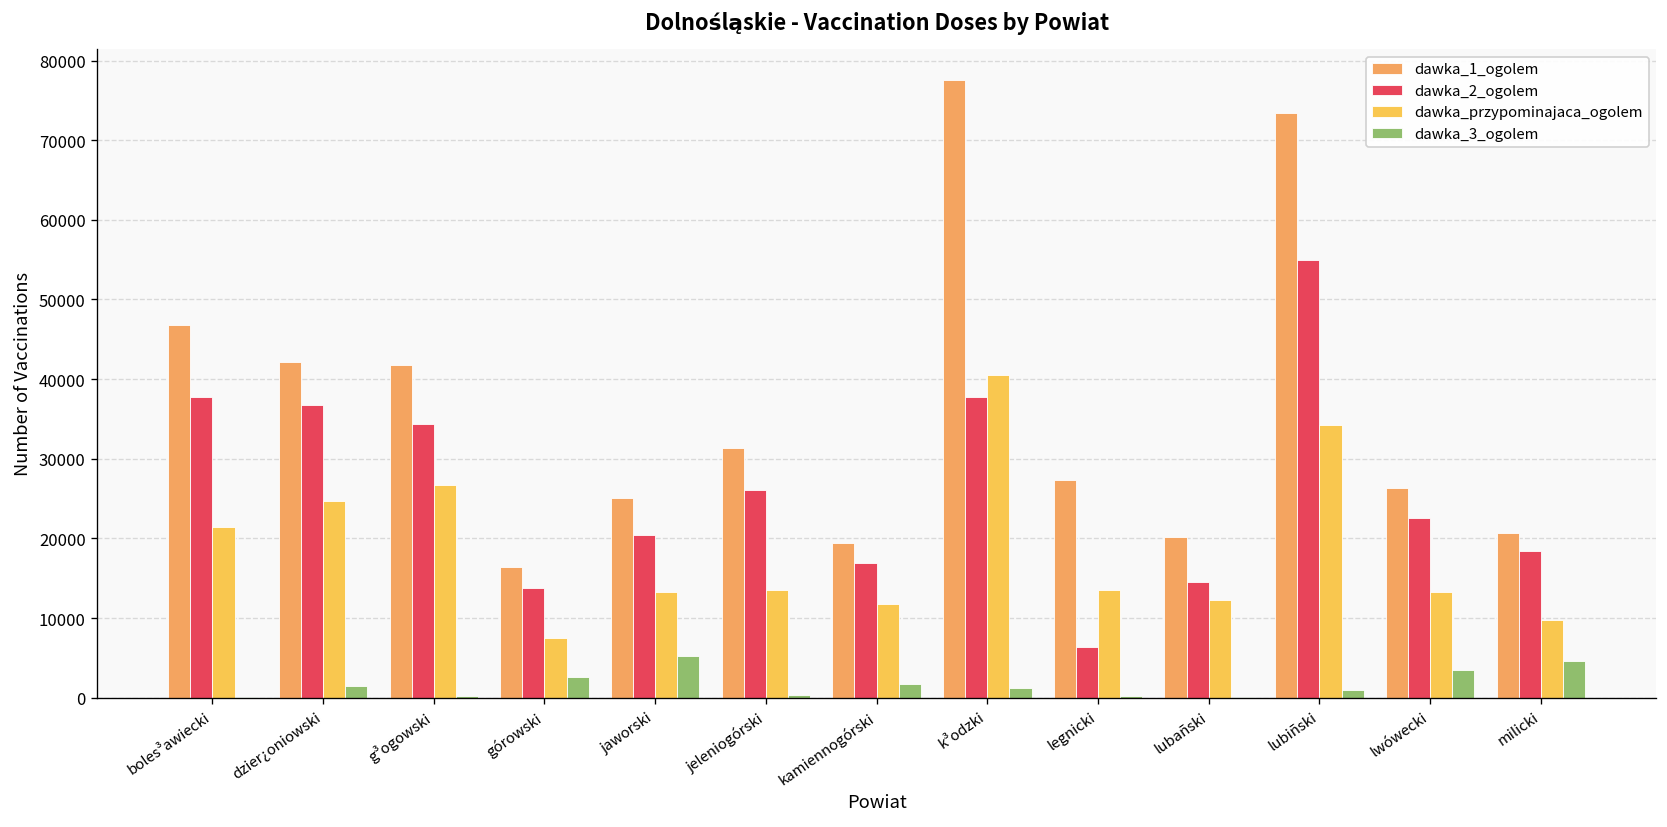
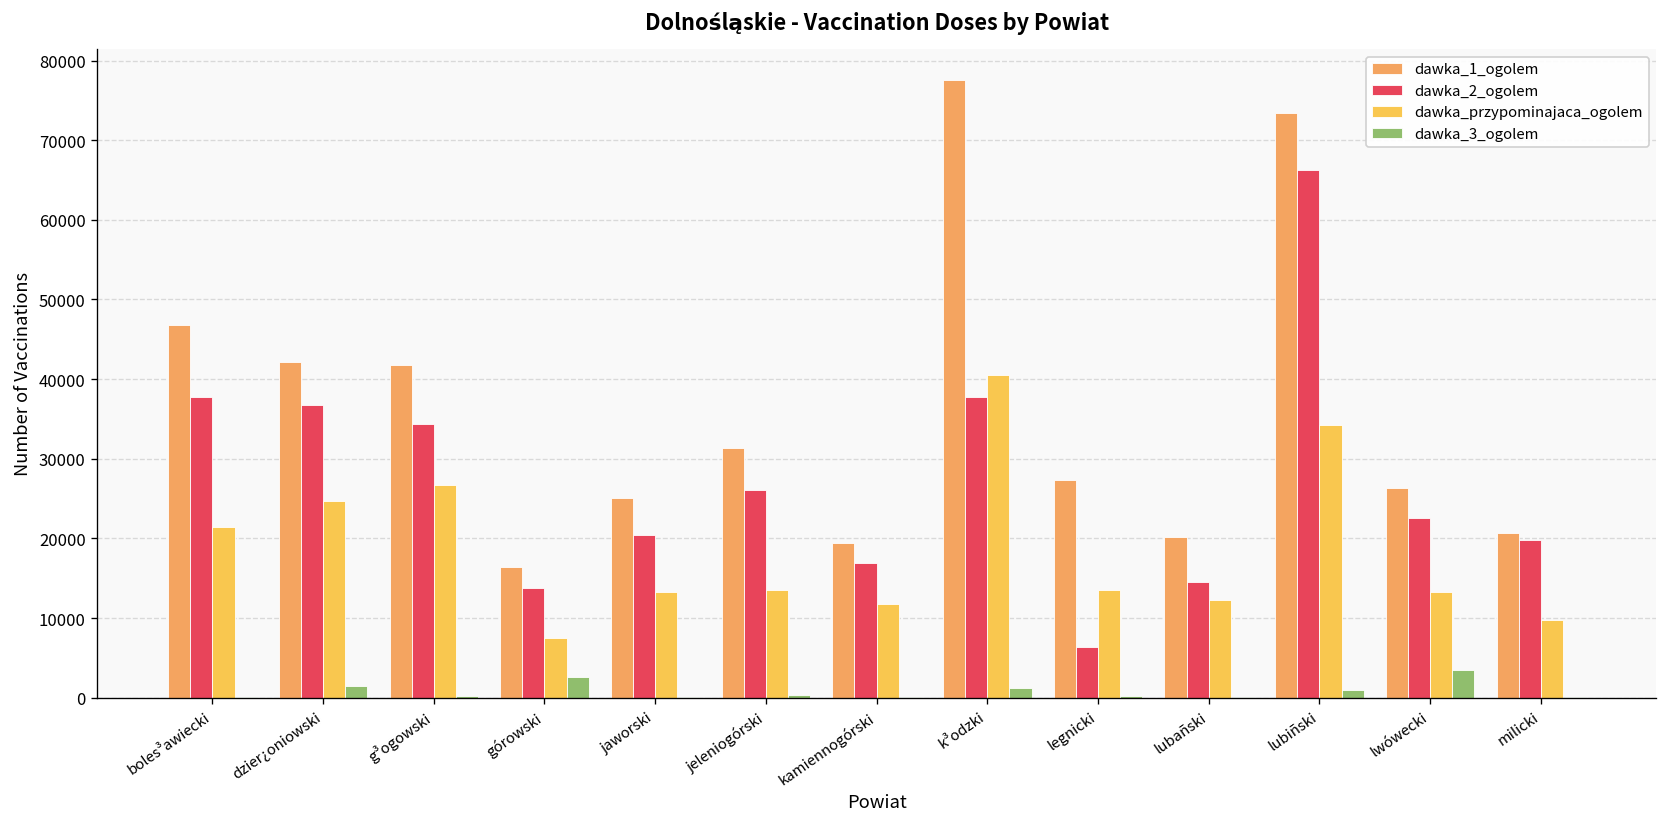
dawka_3_ogolem, jaworski: 5000 -> 0
dawka_3_ogolem, kamiennogórski: 2000 -> 0
dawka_2_ogolem, lubiñski: 55000 -> 66000
dawka_2_ogolem, milicki: 18000 -> 20000
dawka_3_ogolem, milicki: 5000 -> 0
